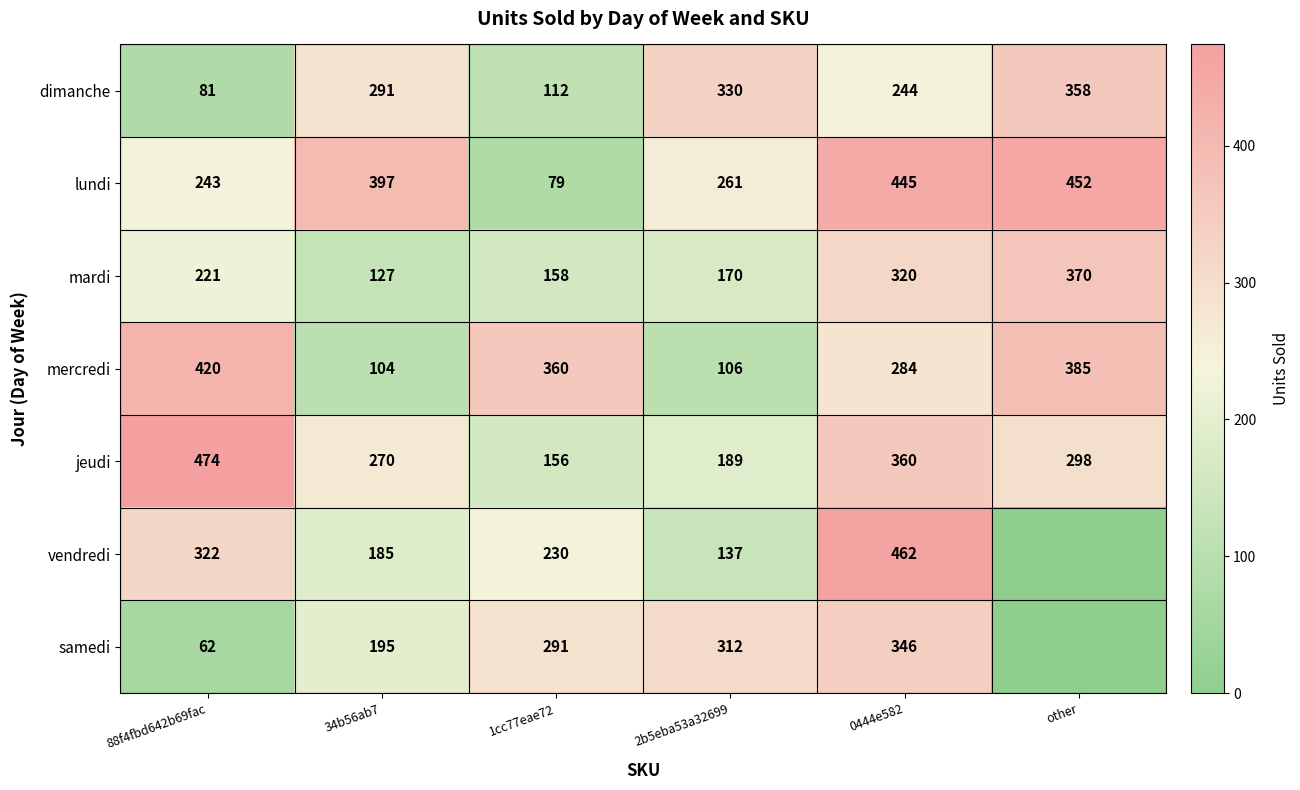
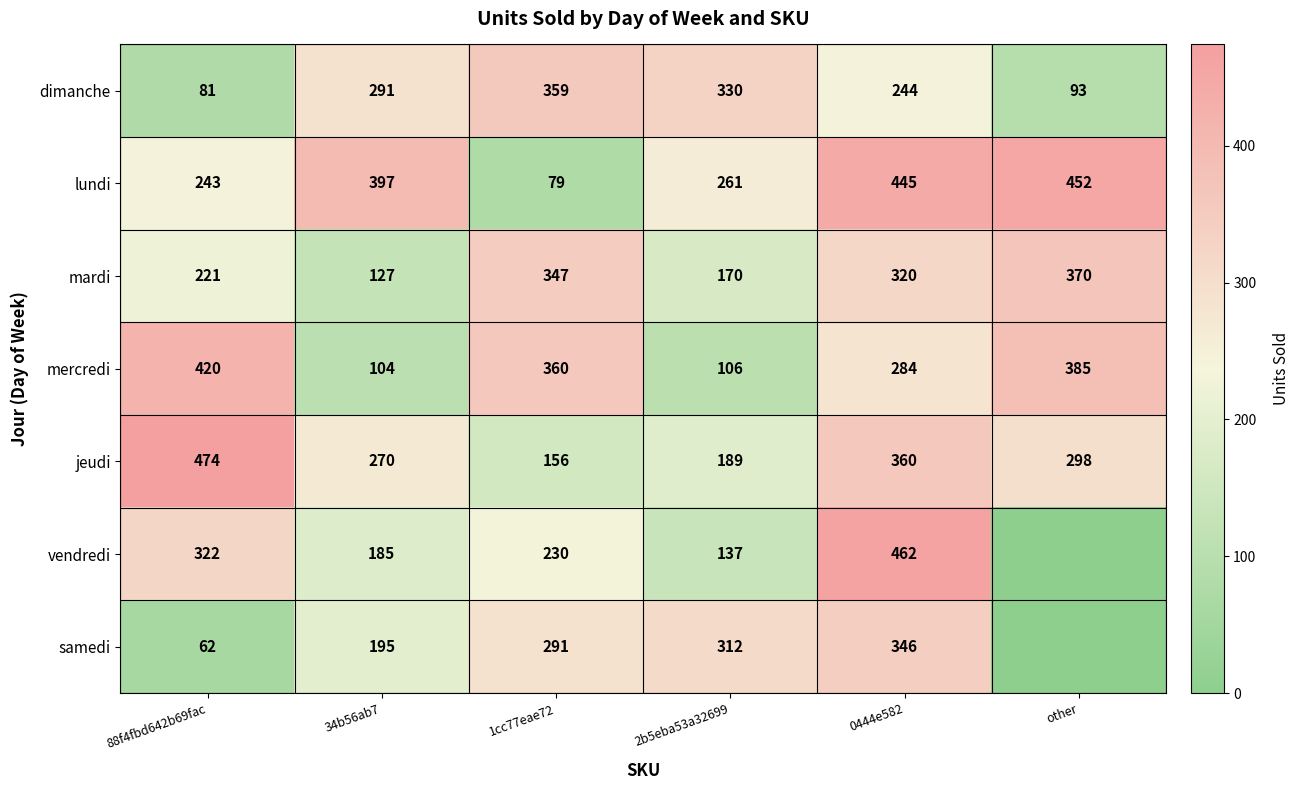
dimanche, 1cc77eae72: 112 -> 359
dimanche, other: 358 -> 93
mardi, 1cc77eae72: 158 -> 347
